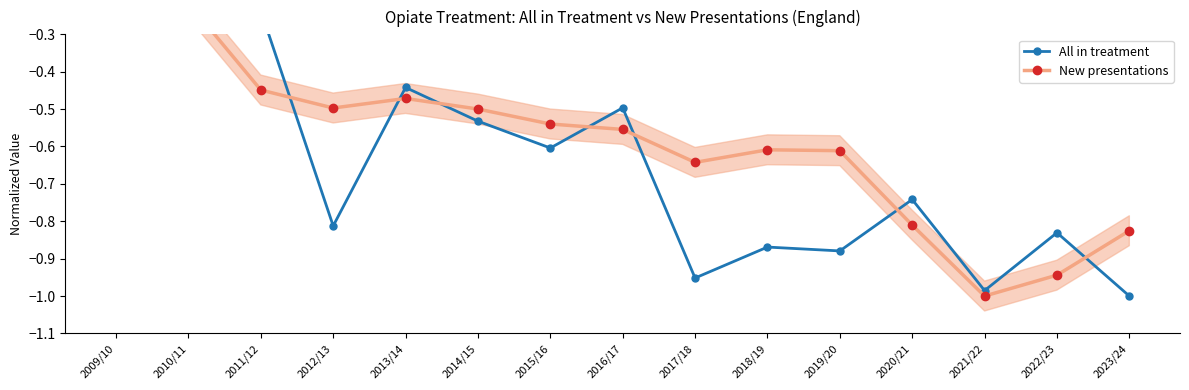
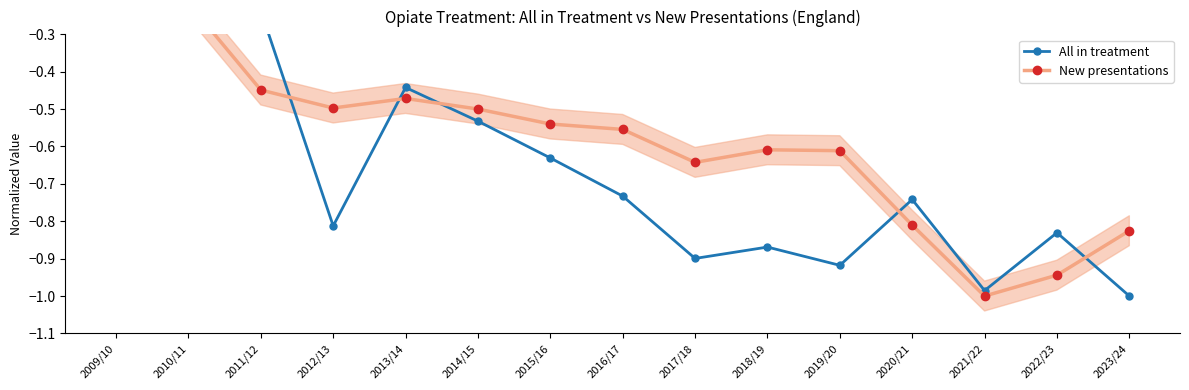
All in treatment, 2015/16: -0.60 -> -0.63
All in treatment, 2016/17: -0.50 -> -0.73
All in treatment, 2017/18: -0.95 -> -0.90
All in treatment, 2019/20: -0.88 -> -0.92
